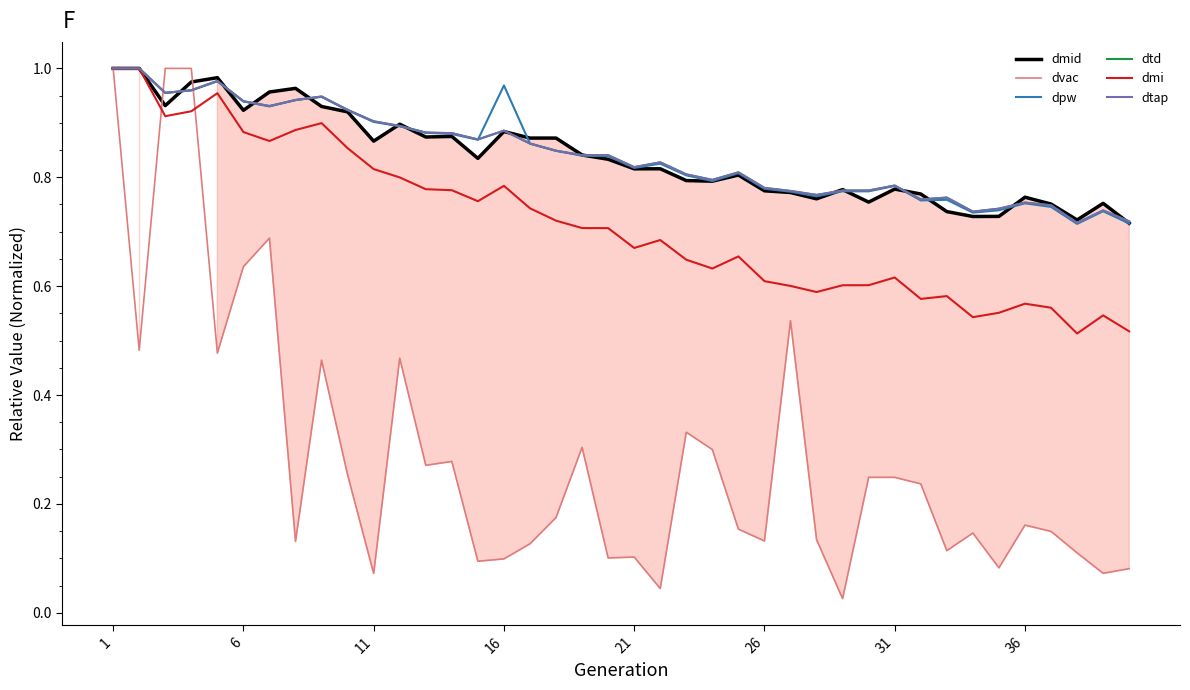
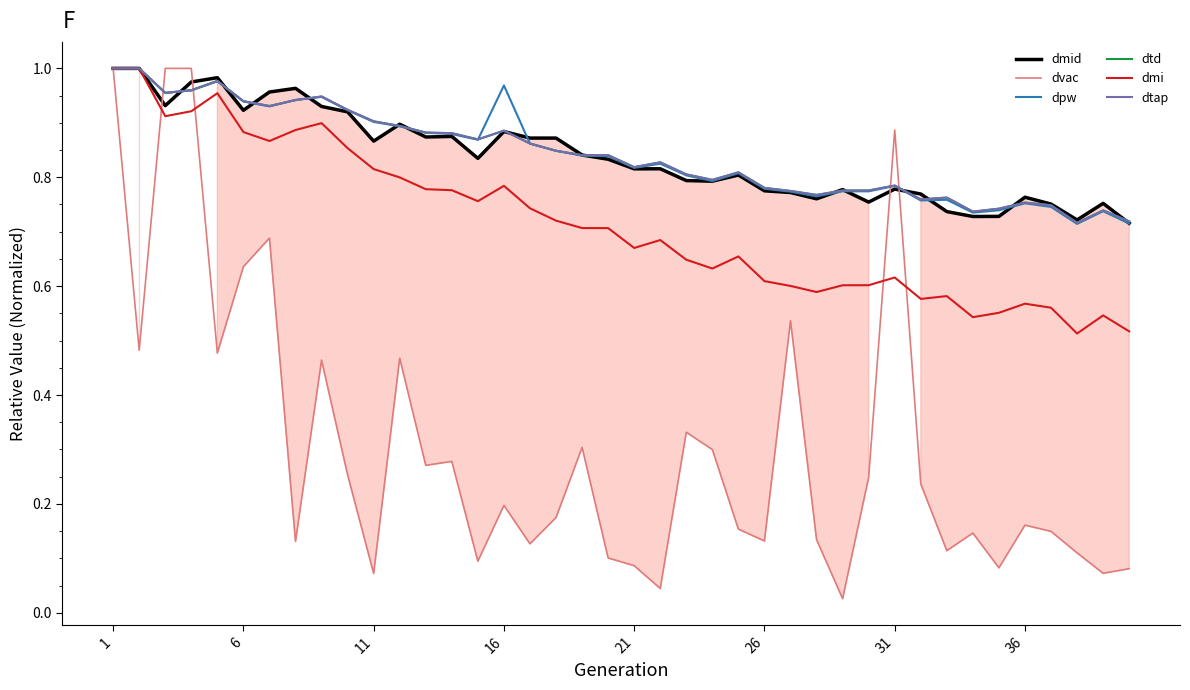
dvac, 16: 0.10 -> 0.20
dvac, 21: 0.10 -> 0.09
dvac, 31: 0.25 -> 0.89
